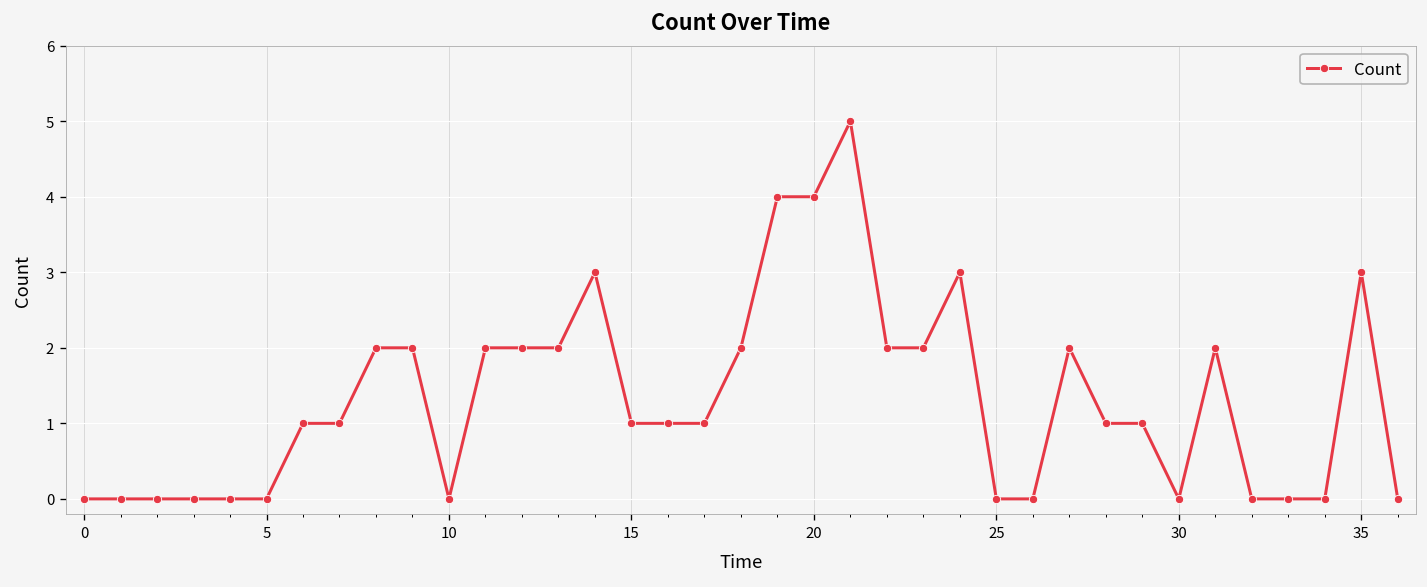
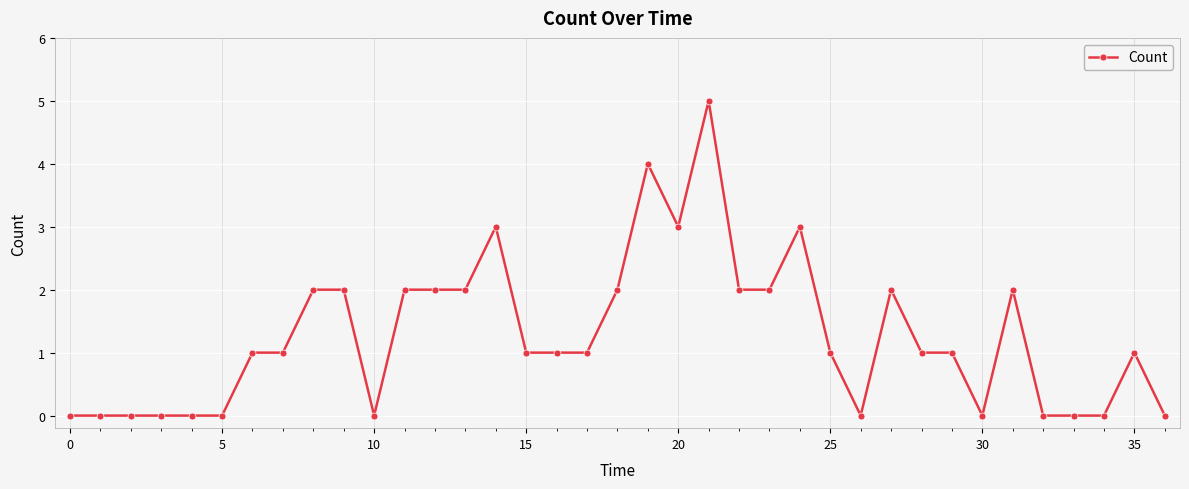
20: 4 -> 3
25: 0 -> 1
35: 3 -> 1
